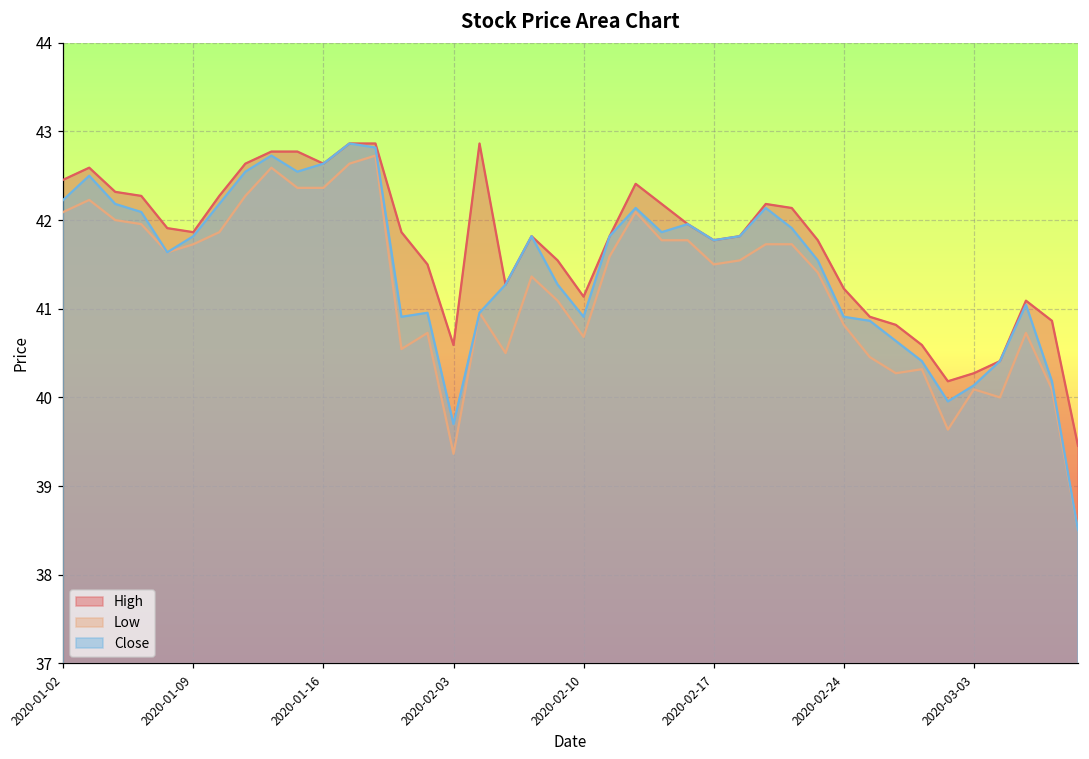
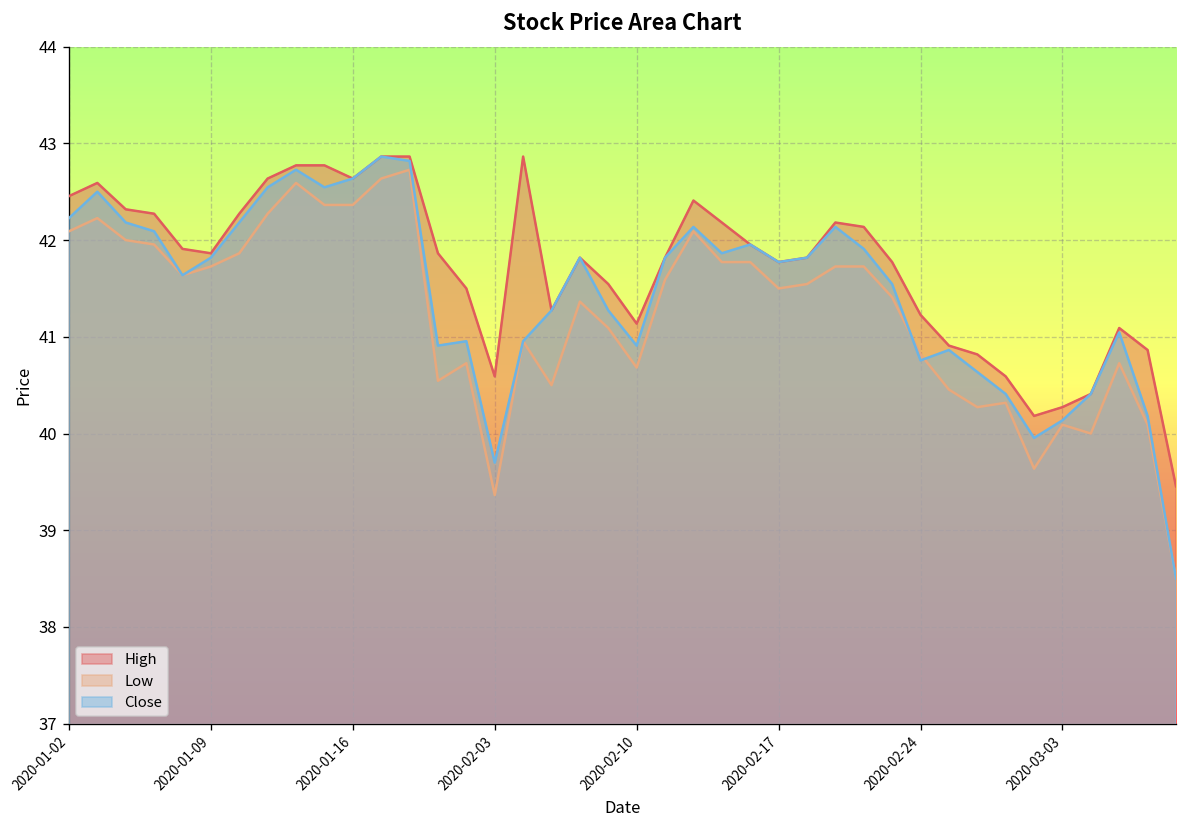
Close, 2020-02-24: 40.9 -> 40.8
